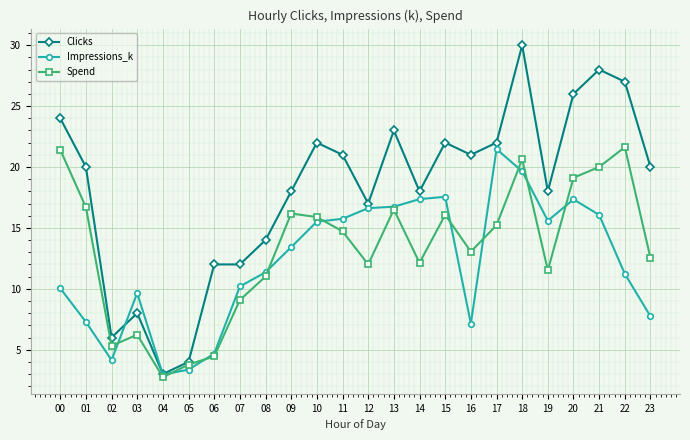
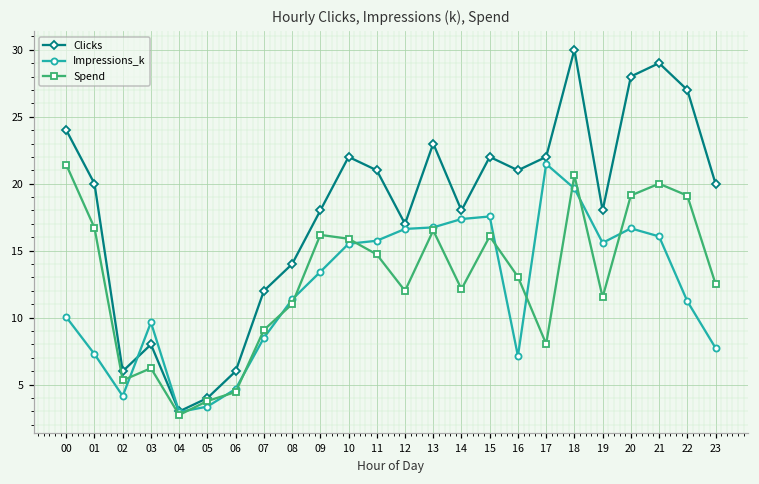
Clicks, 06: 12 -> 6
Impressions_k, 07: 10.2 -> 8.5
Spend, 17: 15.2 -> 8.0
Clicks, 20: 26 -> 28
Impressions_k, 20: 17.3 -> 16.7
Clicks, 21: 28 -> 29
Spend, 22: 21.6 -> 19.1
